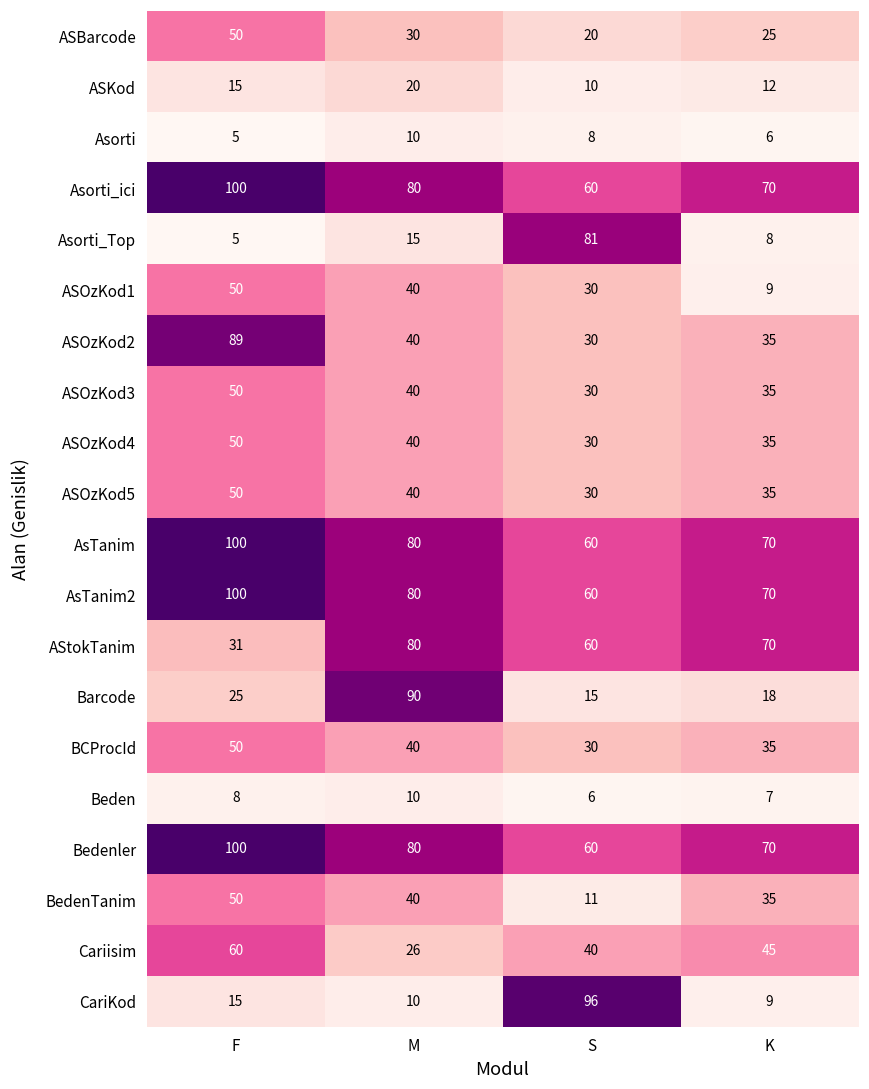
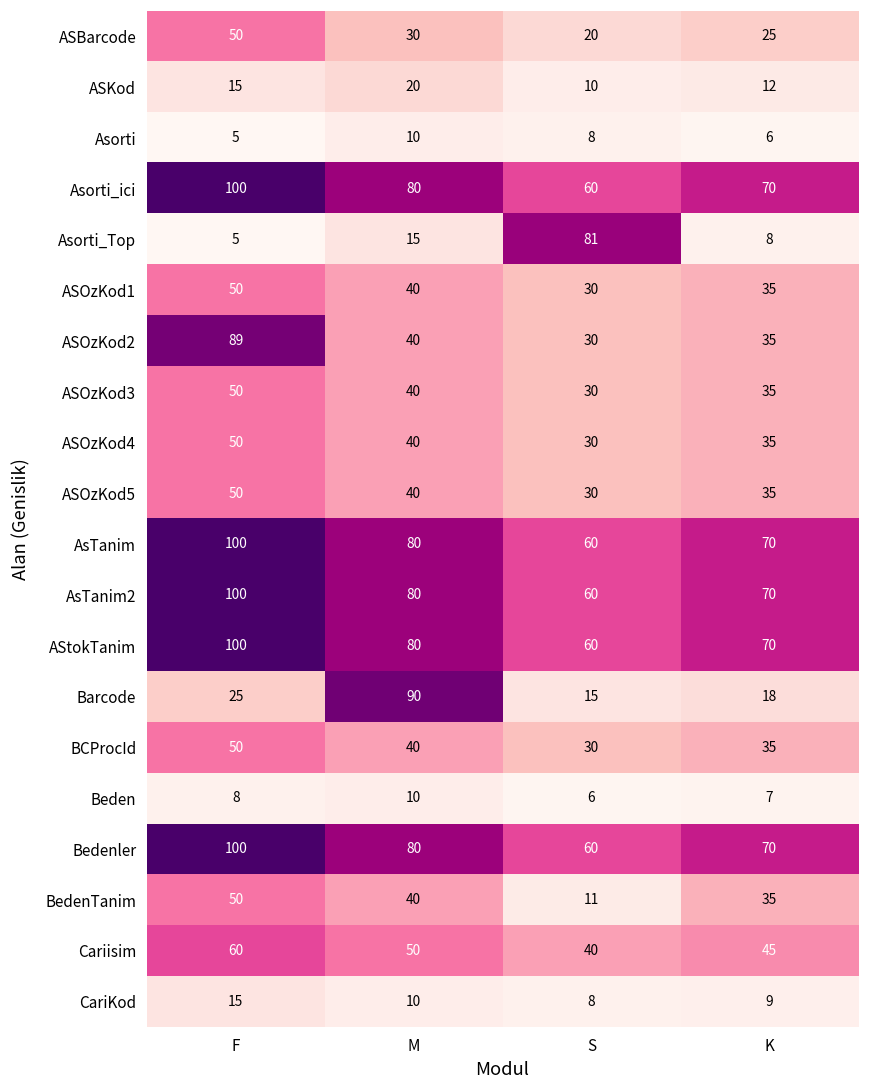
ASOzKod1, K: 9 -> 35
AStokTanim, F: 31 -> 100
Cariisim, M: 26 -> 50
CariKod, S: 96 -> 8
